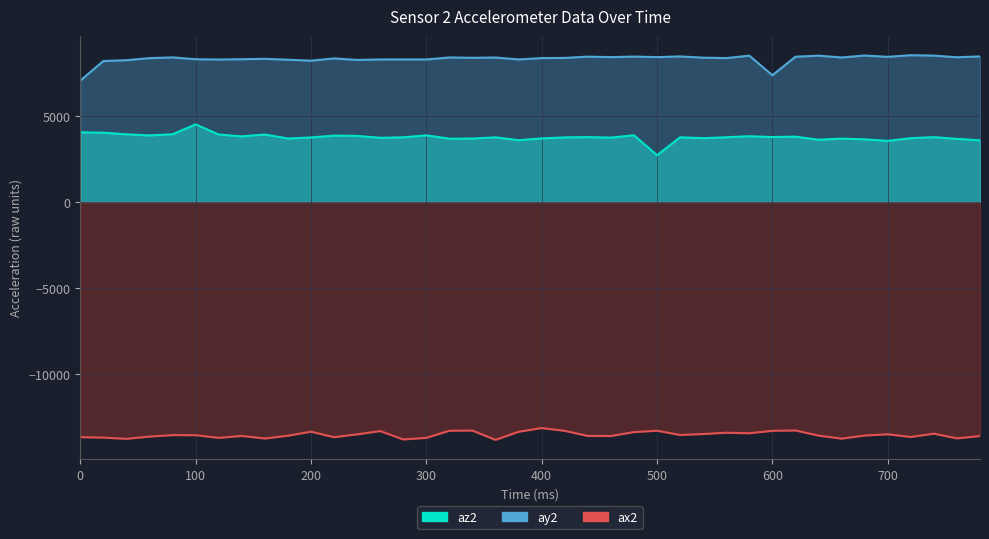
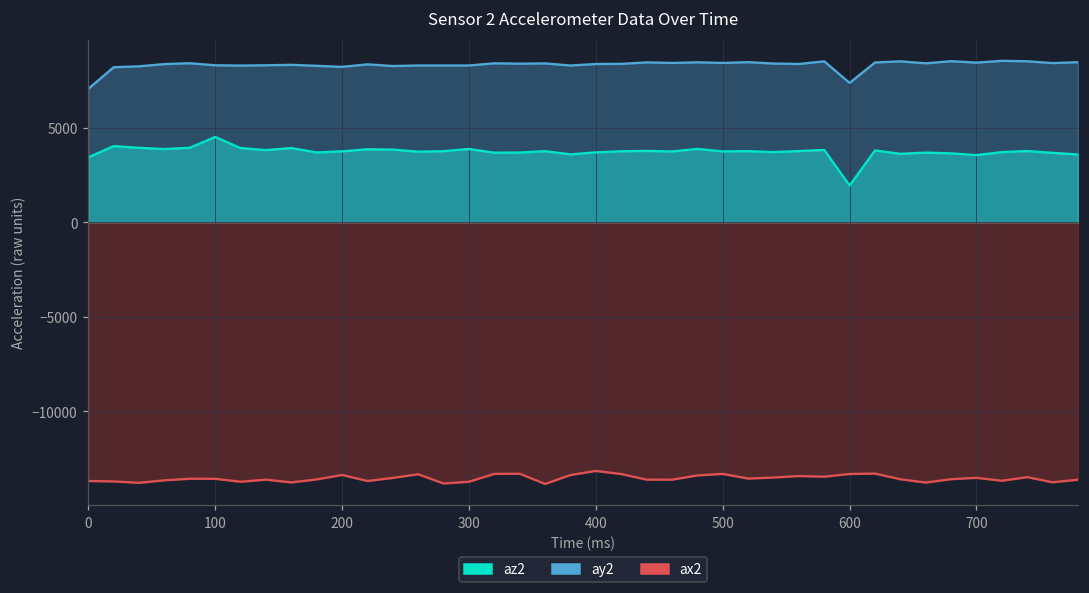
az2, 0: 4100 -> 3400
az2, 500: 2700 -> 3800
az2, 600: 3800 -> 1900
